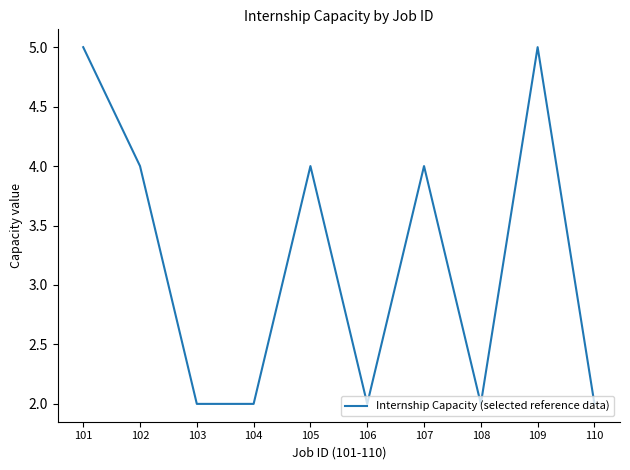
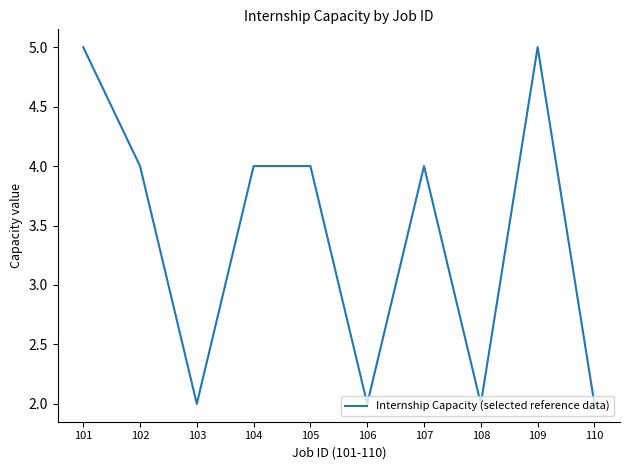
104: 2 -> 4
